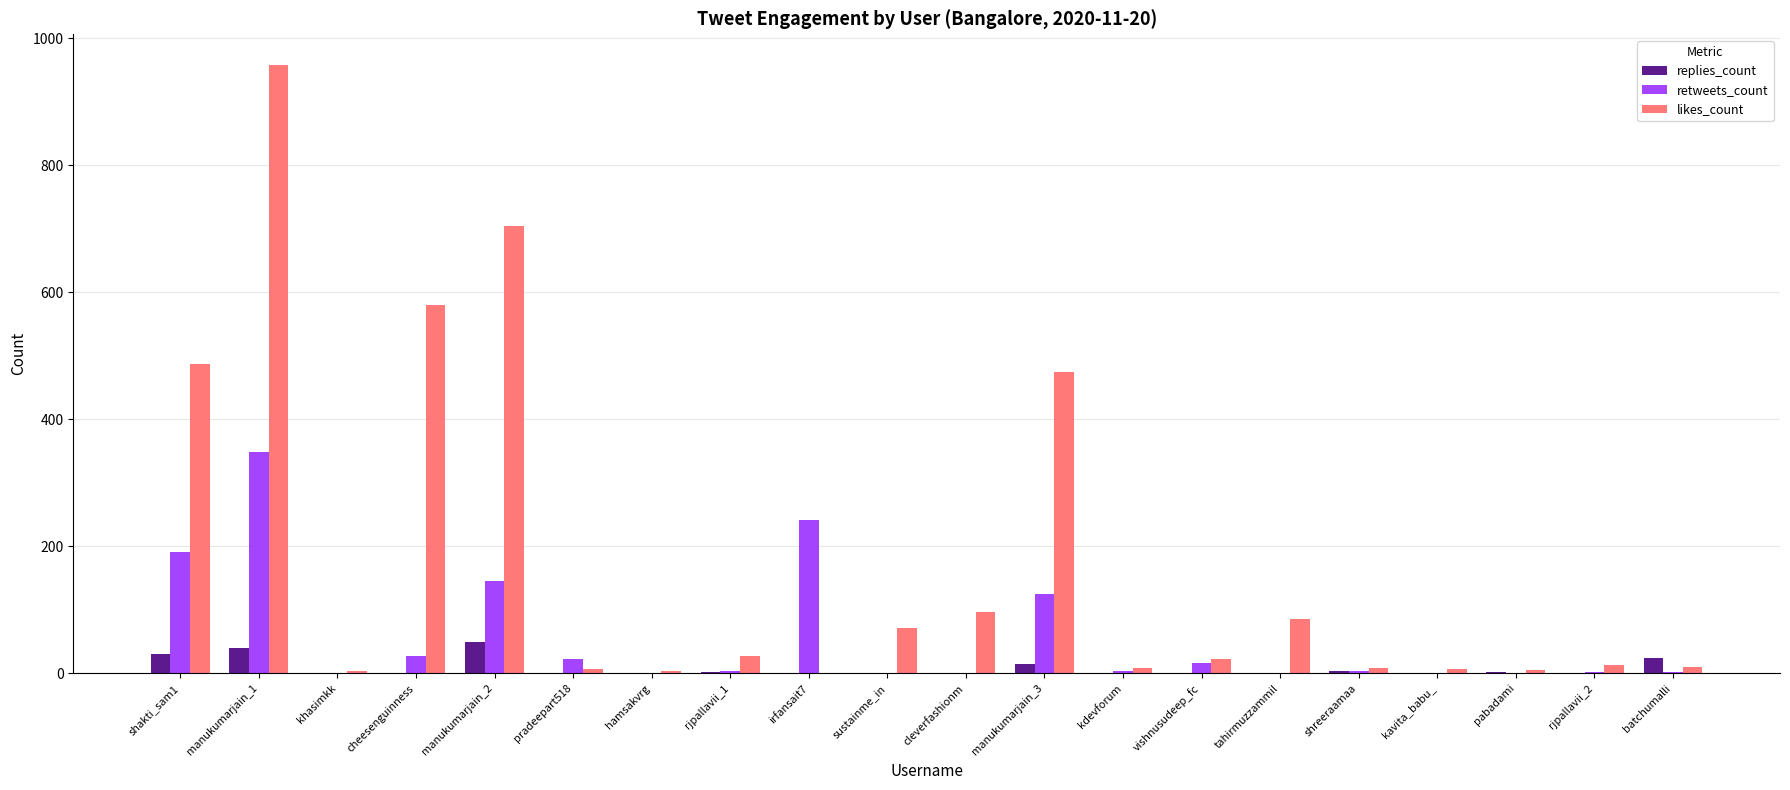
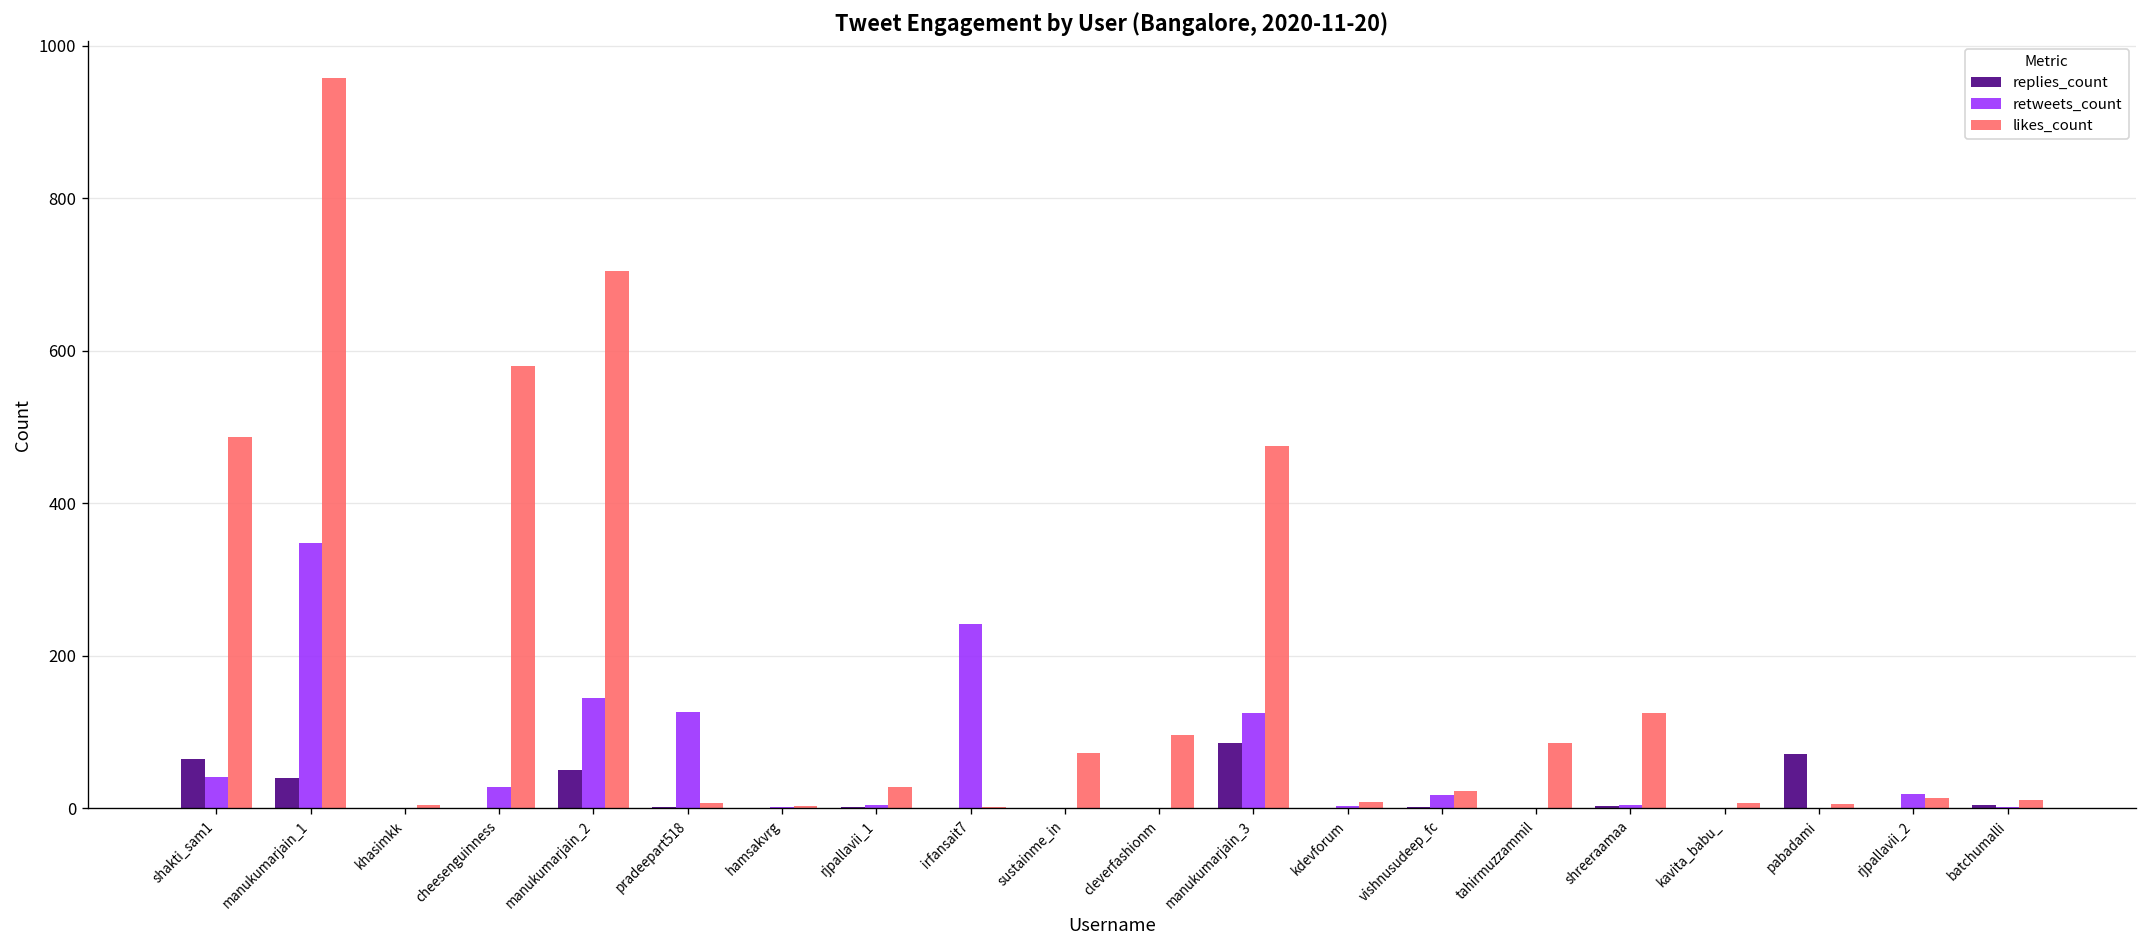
replies_count, shakti_sam1: 30 -> 70
retweets_count, shakti_sam1: 190 -> 40
retweets_count, pradeepart518: 20 -> 130
replies_count, manukumarjain_3: 20 -> 90
likes_count, shreeraamaa: 10 -> 130
replies_count, pabadami: 0 -> 70
retweets_count, rjpallavii_2: 0 -> 20
replies_count, batchumalli: 30 -> 0
